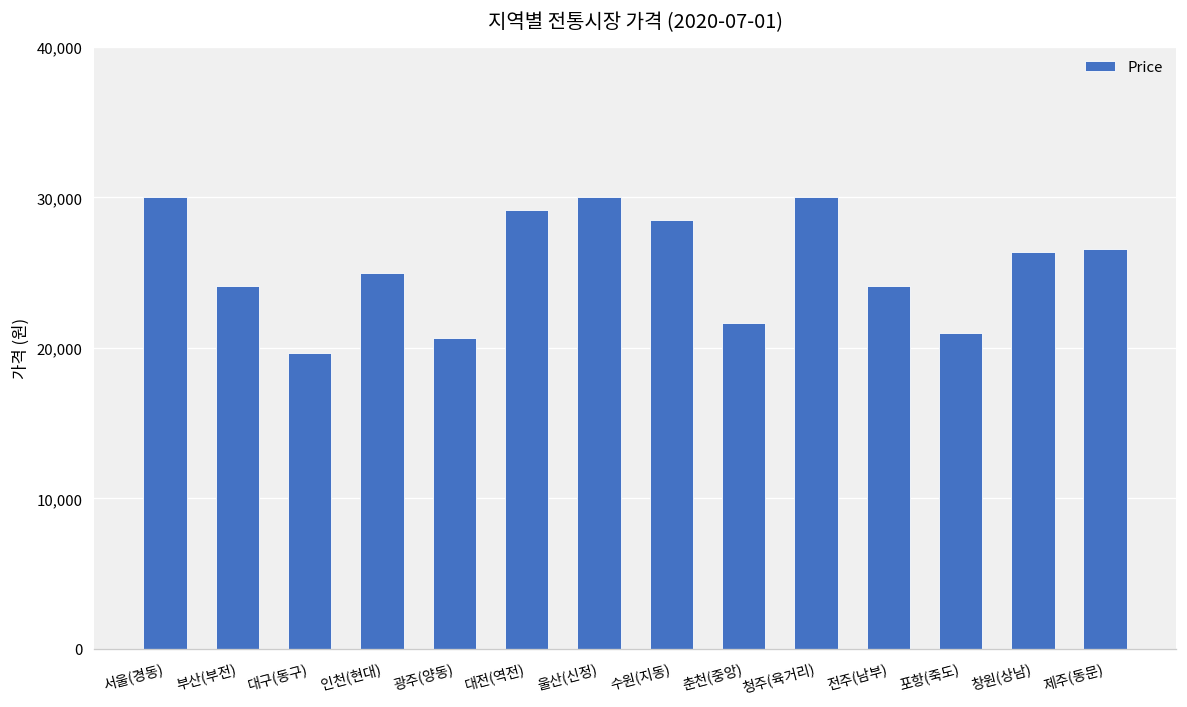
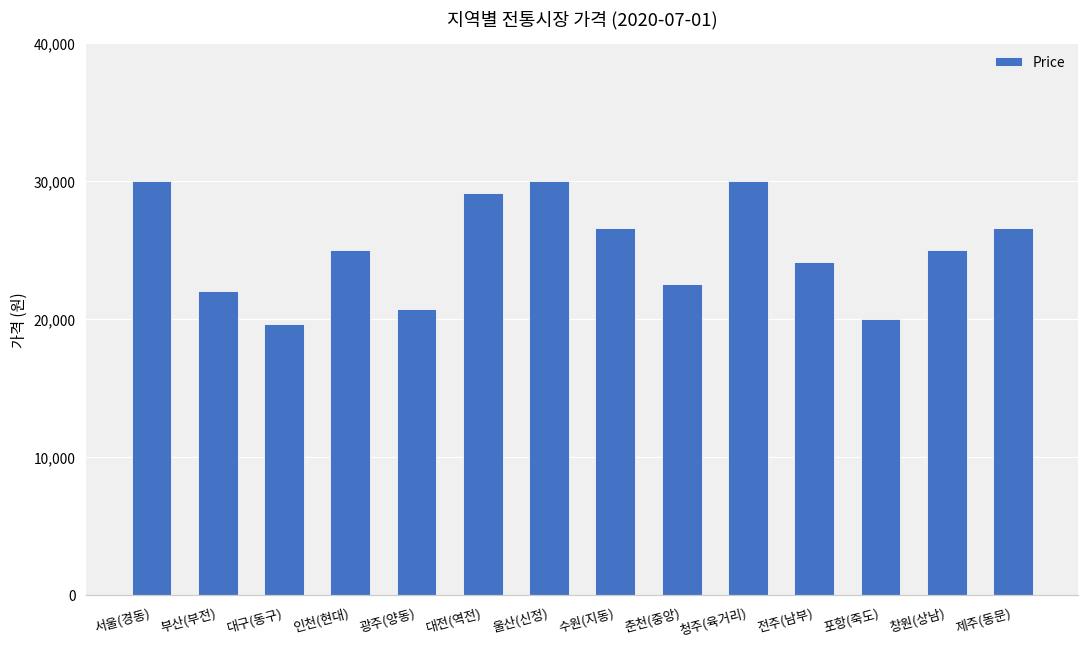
부산(부전): 24,100 -> 22,000
수원(지동): 28,500 -> 26,600
춘천(중앙): 21,600 -> 22,500
포항(죽도): 21,000 -> 20,000
창원(상남): 26,400 -> 25,000
